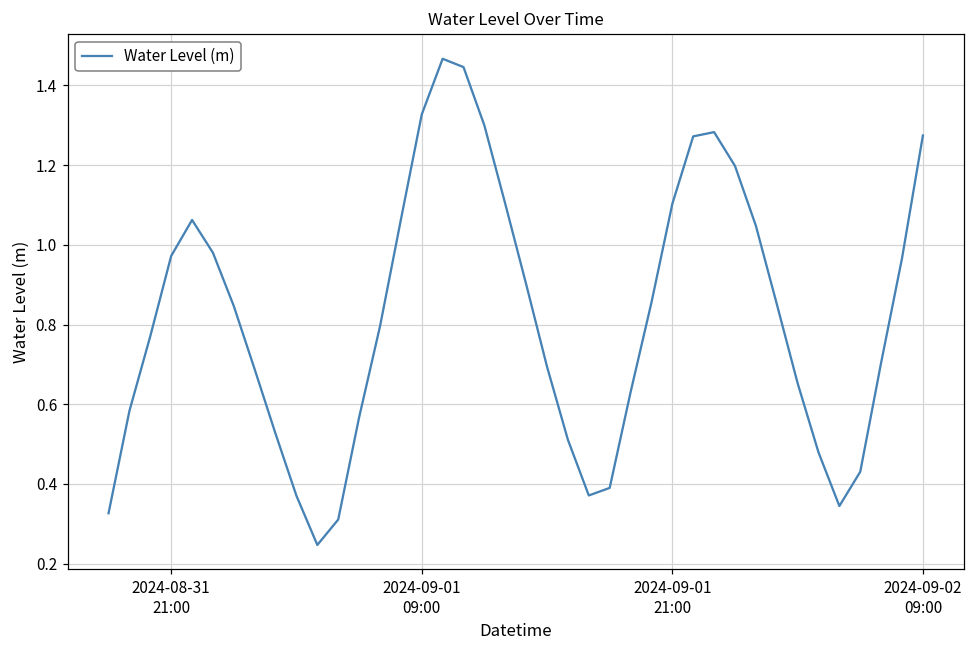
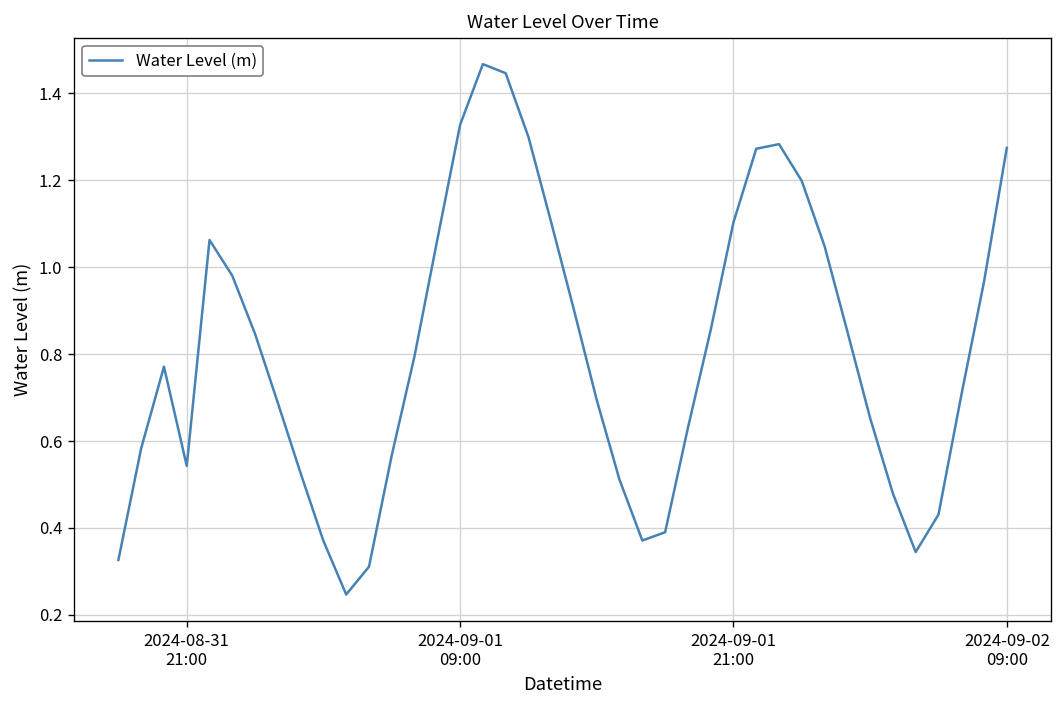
2024-08-31 21:00: 0.97 -> 0.54
